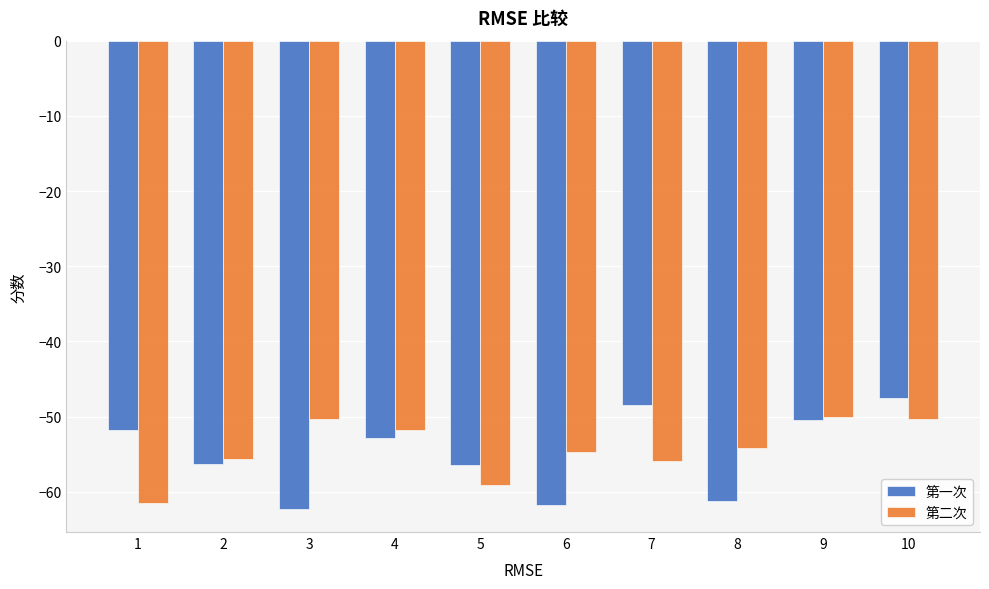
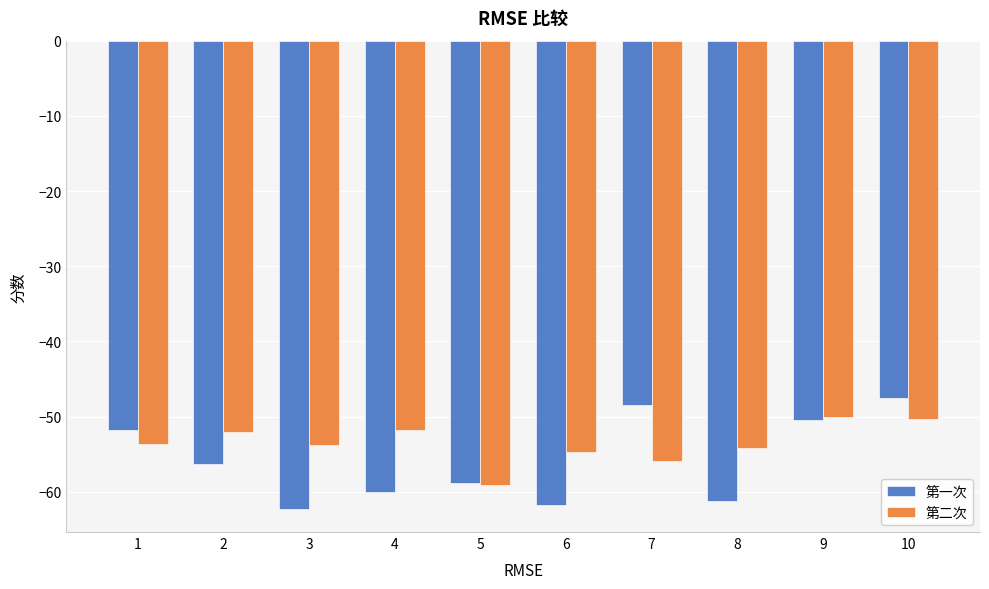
第二次, 1: -62 -> -54
第二次, 2: -56 -> -52
第二次, 3: -50 -> -54
第一次, 4: -53 -> -60
第一次, 5: -56 -> -59
